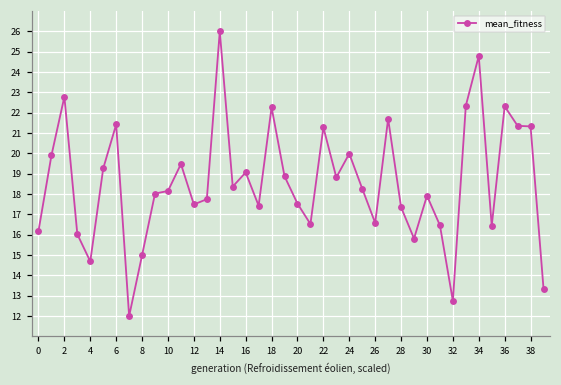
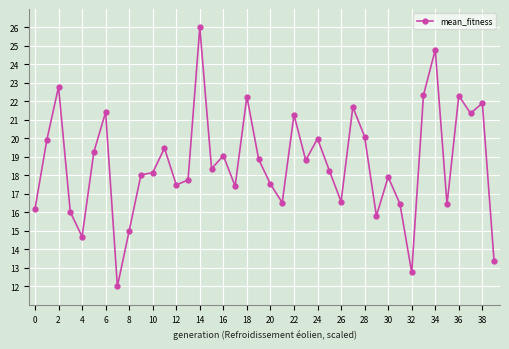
28: 17.4 -> 20.1
38: 21.3 -> 21.9
